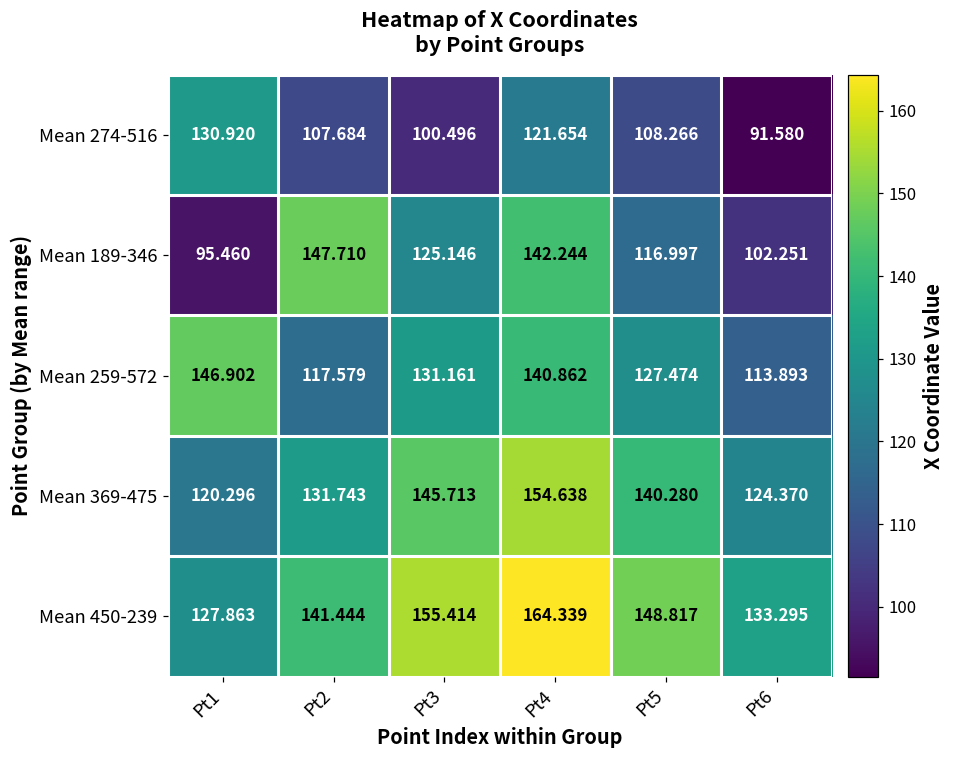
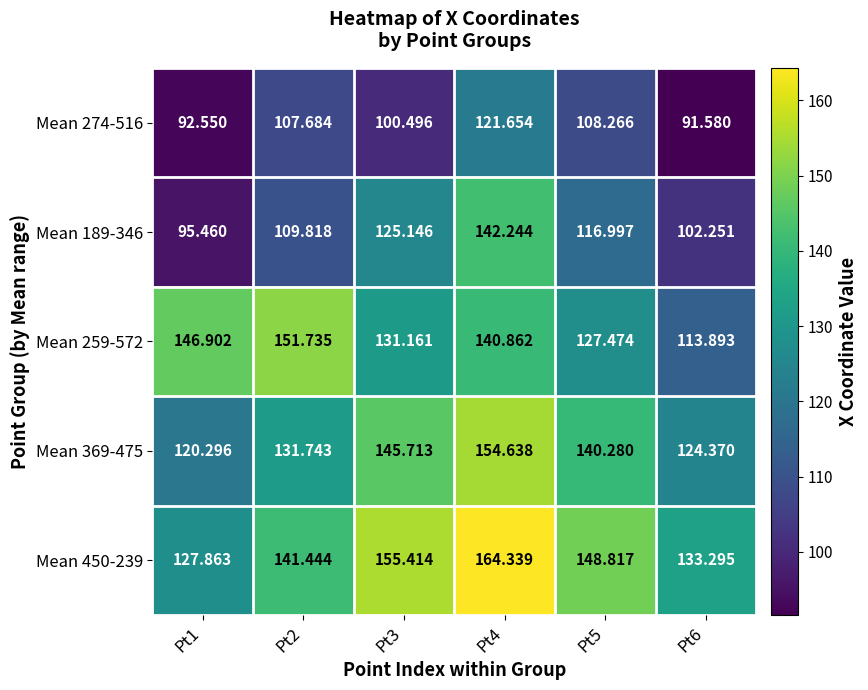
Mean 274-516, Pt1: 130.920 -> 92.550
Mean 189-346, Pt2: 147.710 -> 109.818
Mean 259-572, Pt2: 117.579 -> 151.735
